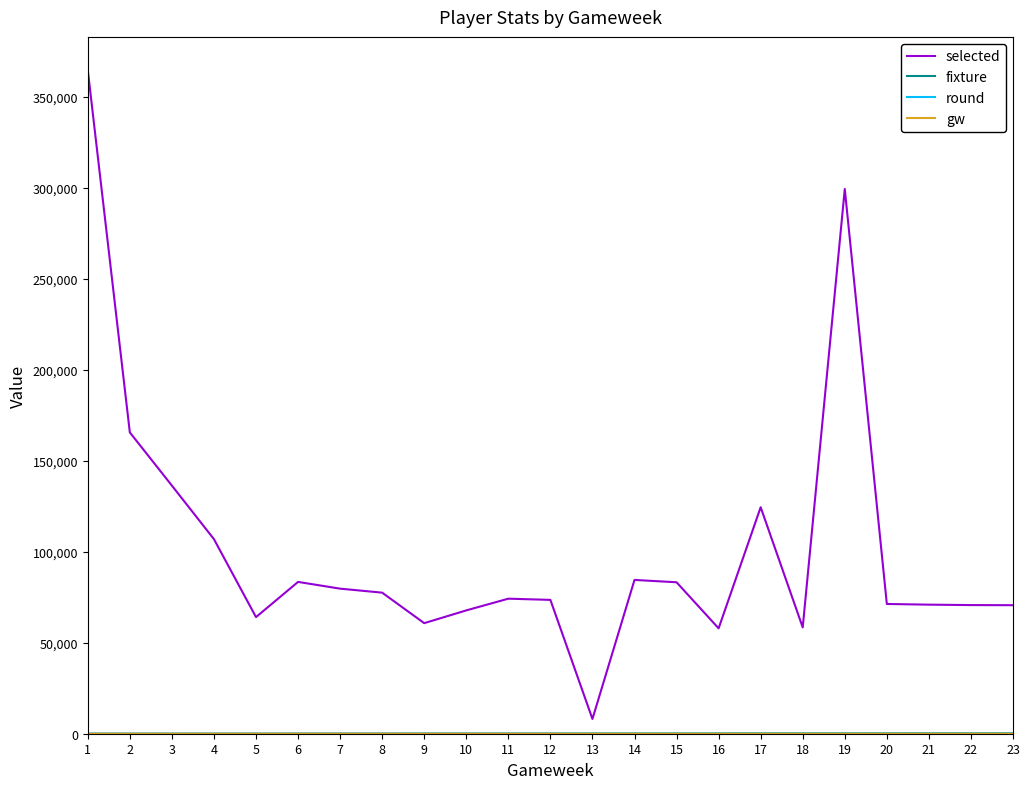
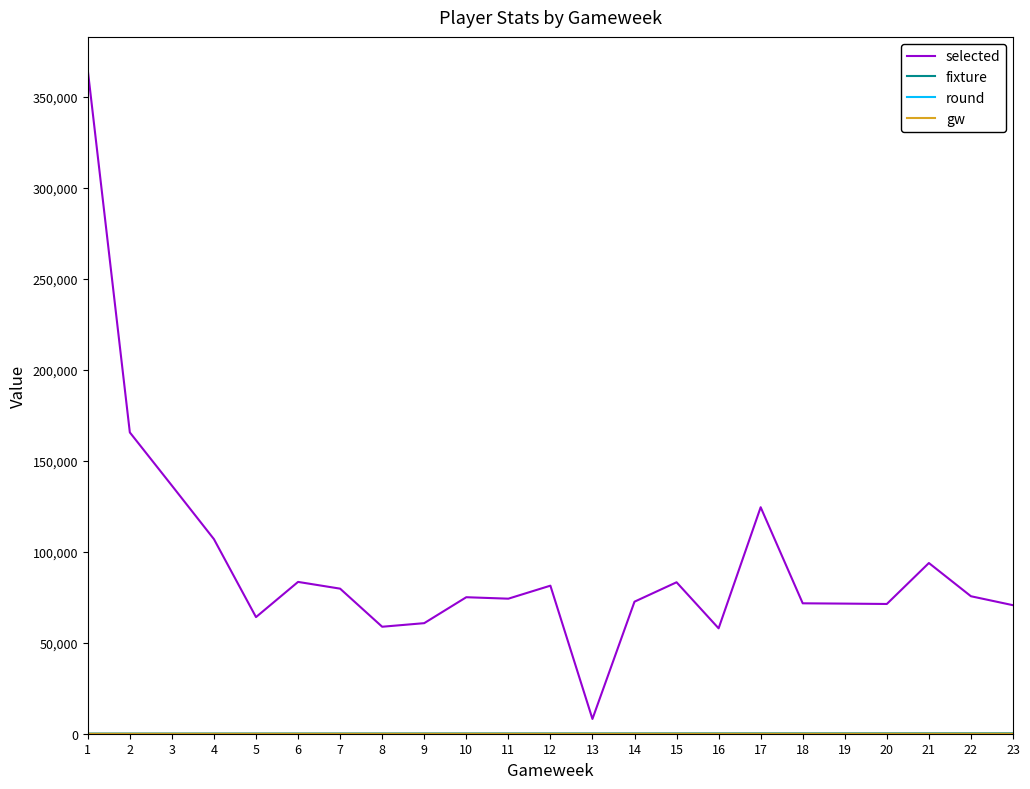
selected, 8: 77,000 -> 59,000
selected, 10: 68,000 -> 75,000
selected, 12: 74,000 -> 81,000
selected, 14: 84,000 -> 73,000
selected, 18: 58,000 -> 72,000
selected, 19: 299,000 -> 71,000
selected, 21: 71,000 -> 94,000
selected, 22: 71,000 -> 76,000
